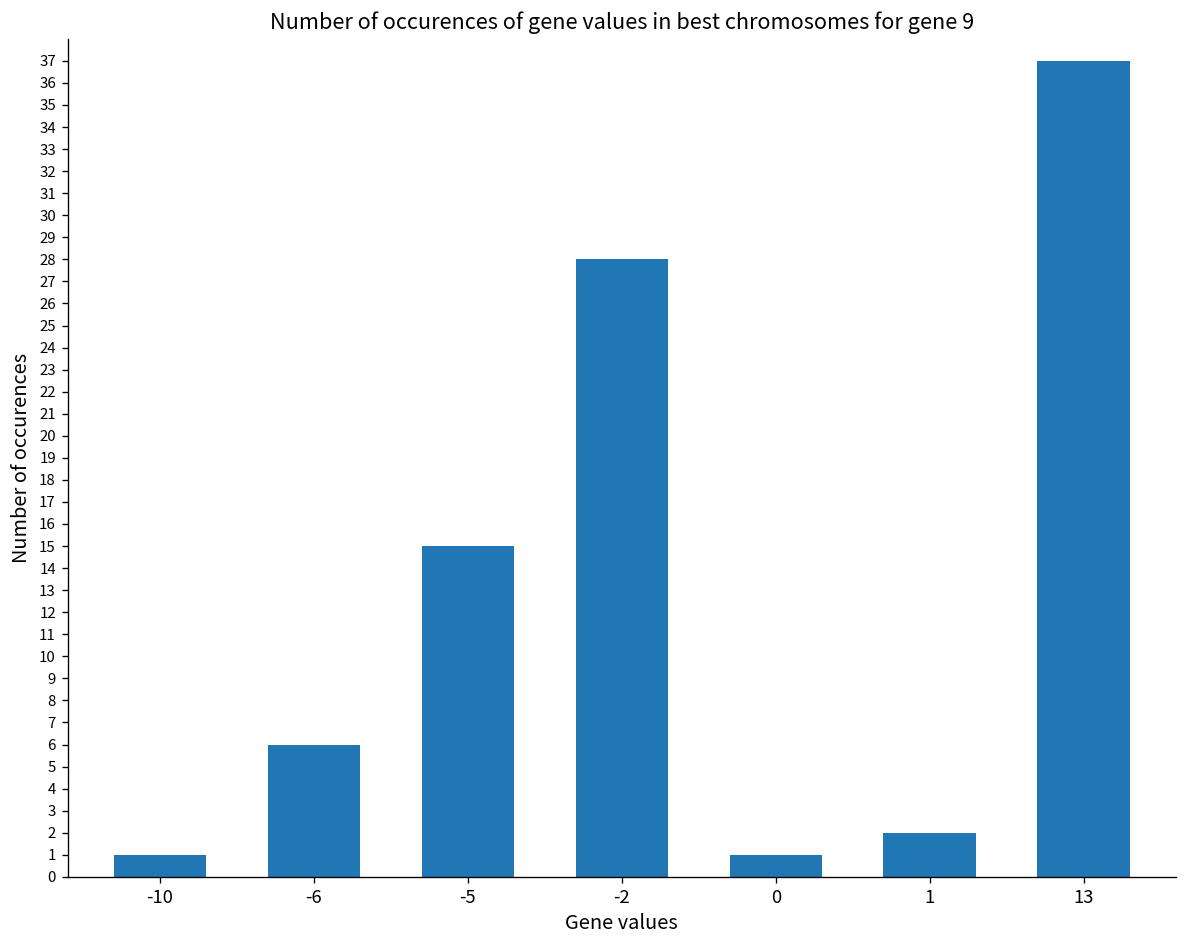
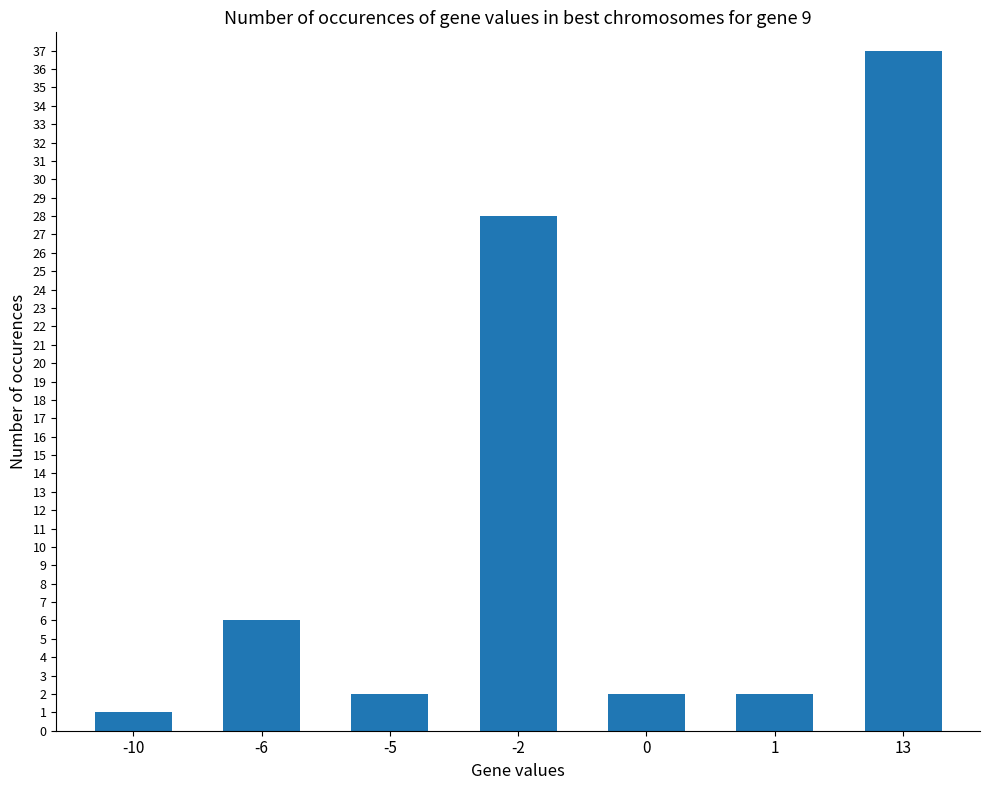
-5: 15 -> 2
0: 1 -> 2
